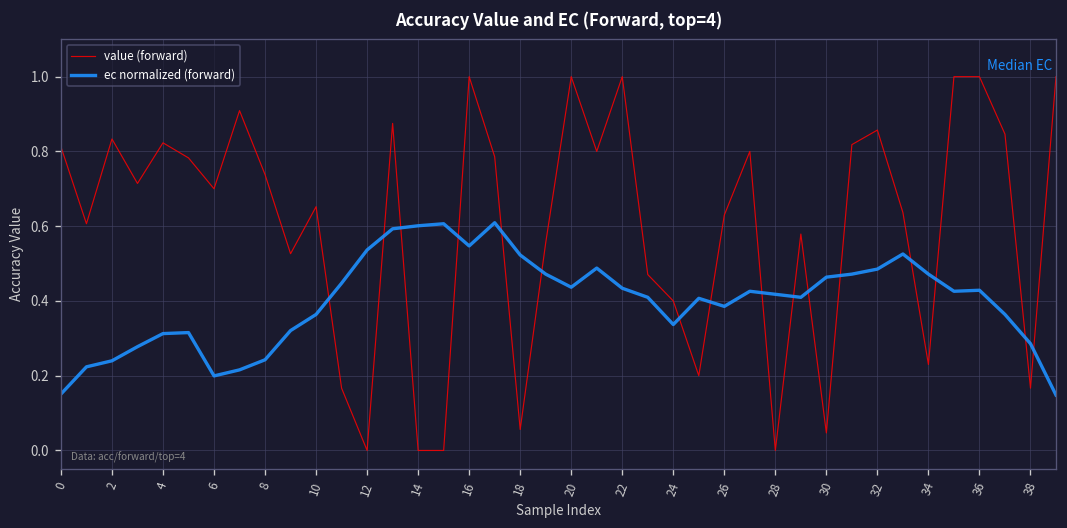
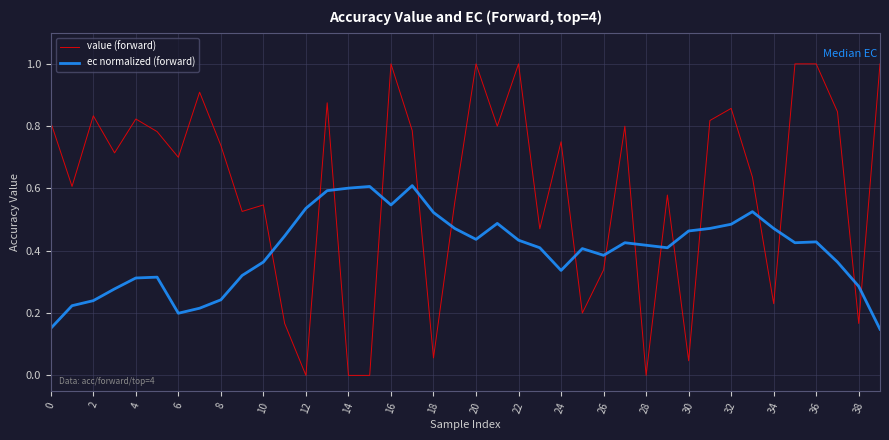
value (forward), 10: 0.65 -> 0.55
value (forward), 24: 0.40 -> 0.75
value (forward), 26: 0.63 -> 0.34
